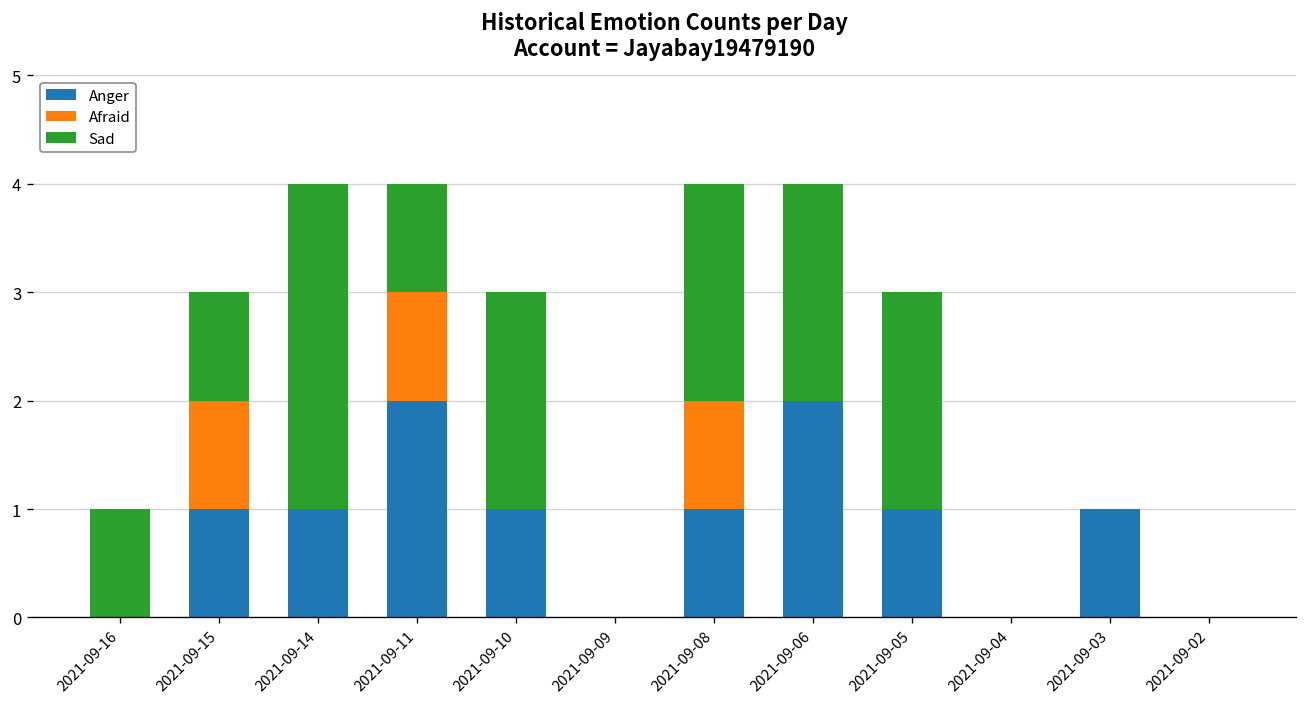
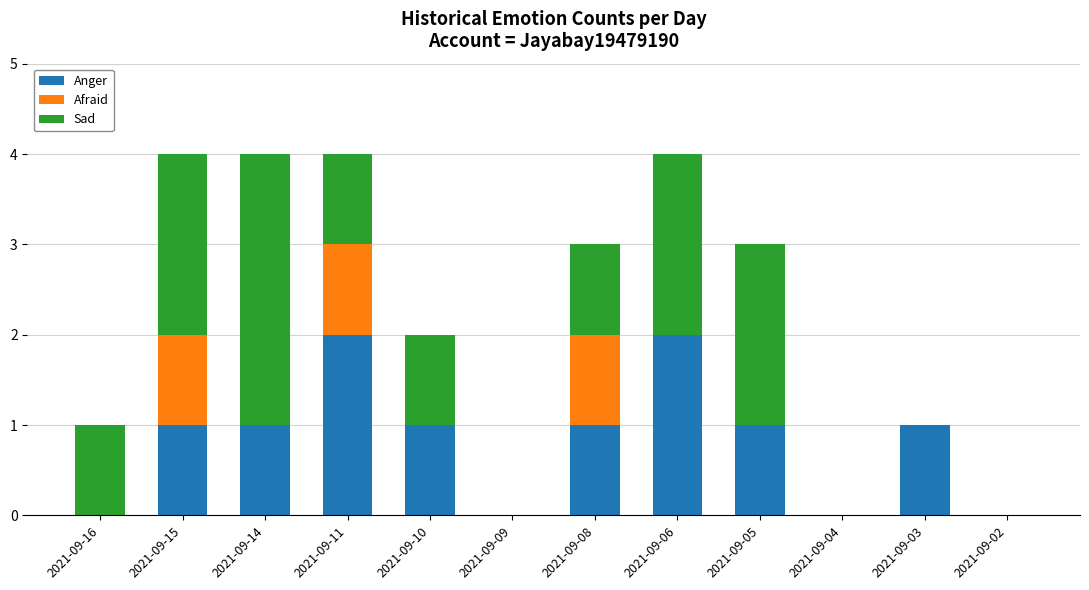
Sad, 2021-09-15: 1 -> 2
Sad, 2021-09-10: 2 -> 1
Sad, 2021-09-08: 2 -> 1
